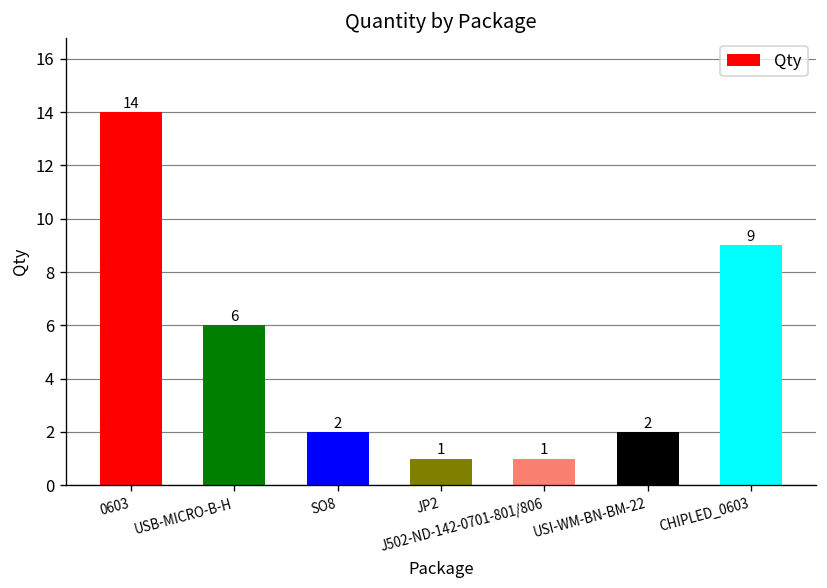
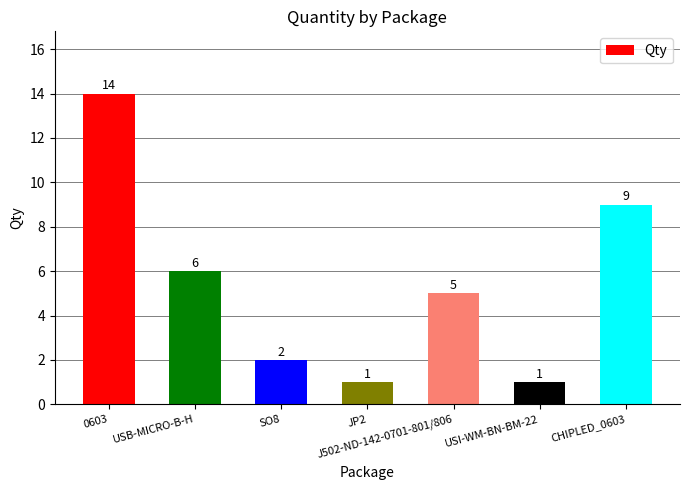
J502-ND-142-0701-801/806: 1 -> 5
USI-WM-BN-BM-22: 2 -> 1
